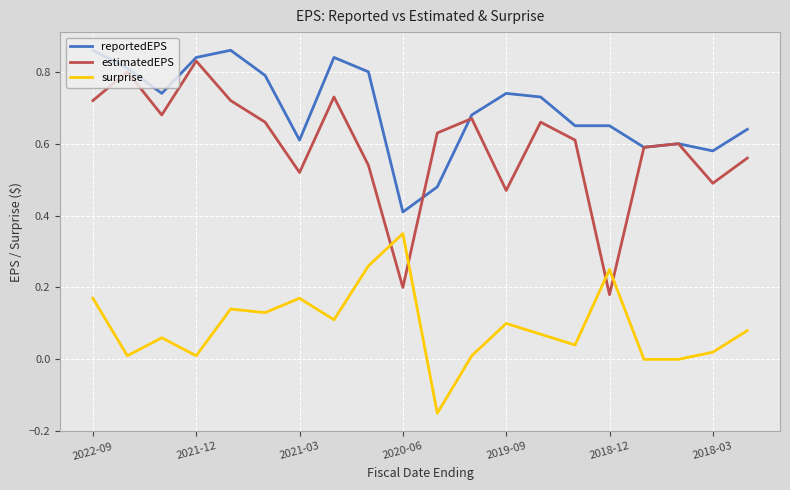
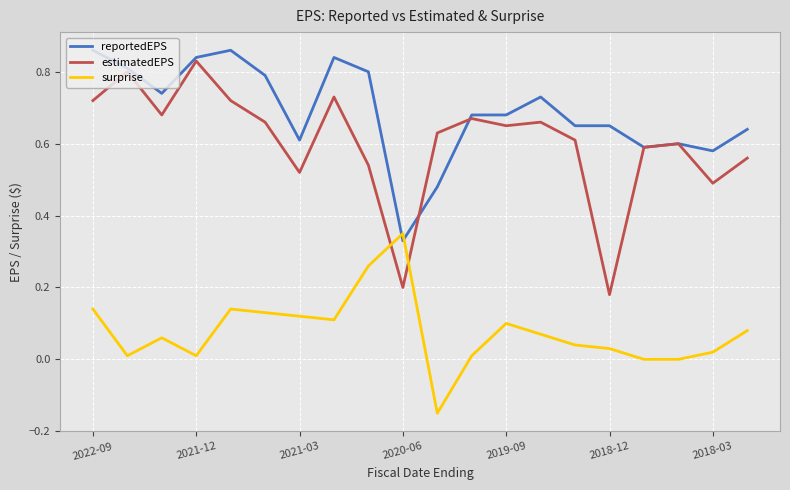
surprise, 2022-09: 0.17 -> 0.14
surprise, 2021-03: 0.17 -> 0.12
reportedEPS, 2020-06: 0.41 -> 0.33
reportedEPS, 2019-09: 0.74 -> 0.68
estimatedEPS, 2019-09: 0.47 -> 0.65
surprise, 2018-12: 0.25 -> 0.03
